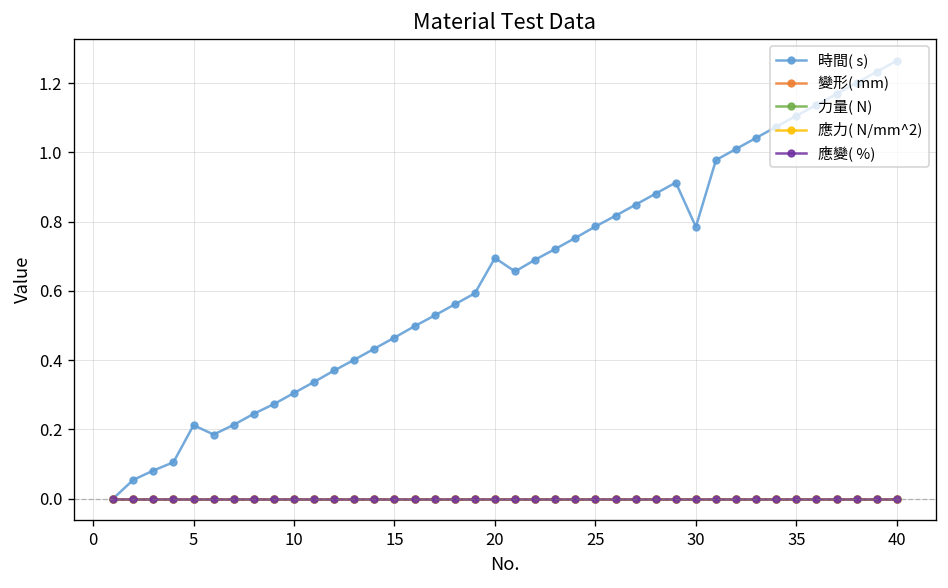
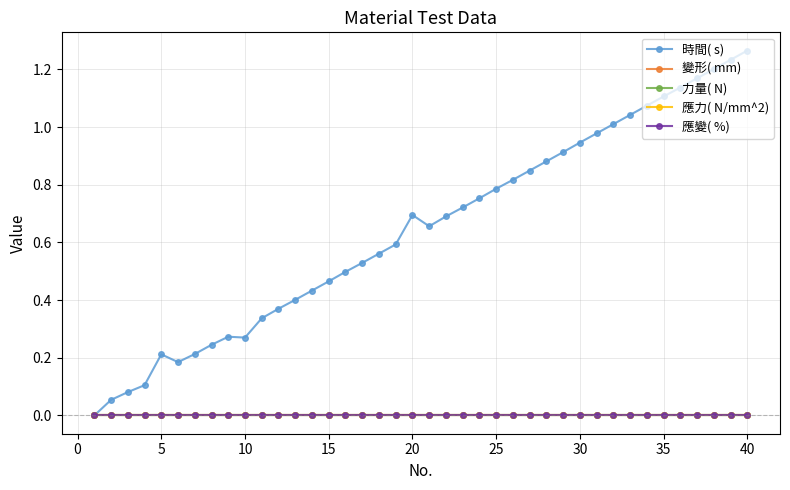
時間( s), 10: 0.31 -> 0.27
時間( s), 30: 0.79 -> 0.95
